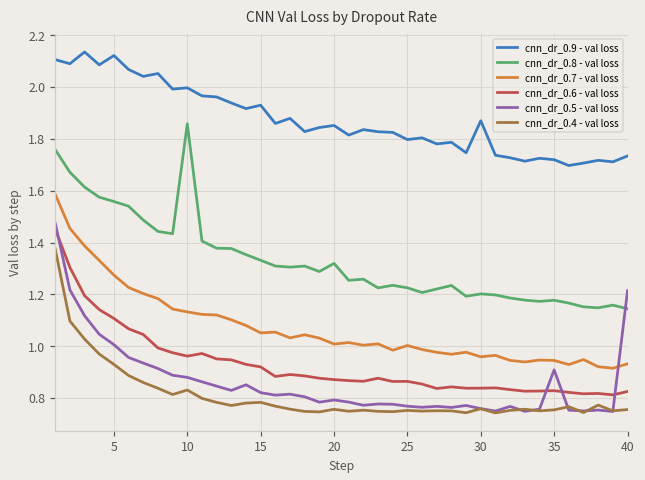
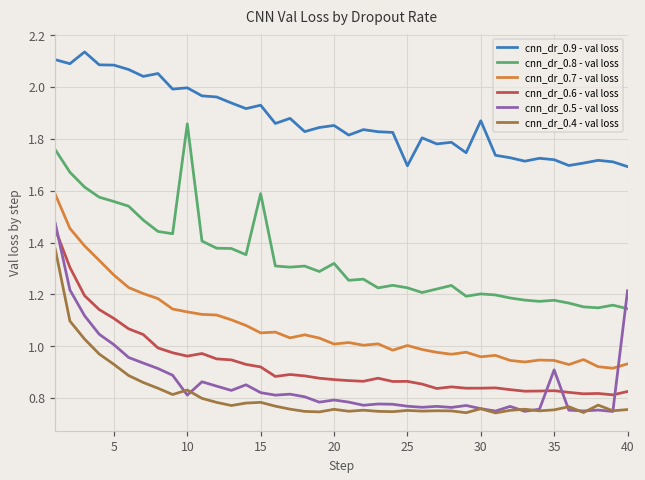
cnn_dr_0.9 - val loss, 5: 2.12 -> 2.08
cnn_dr_0.5 - val loss, 10: 0.88 -> 0.81
cnn_dr_0.8 - val loss, 15: 1.33 -> 1.59
cnn_dr_0.9 - val loss, 25: 1.80 -> 1.70
cnn_dr_0.9 - val loss, 40: 1.73 -> 1.69
